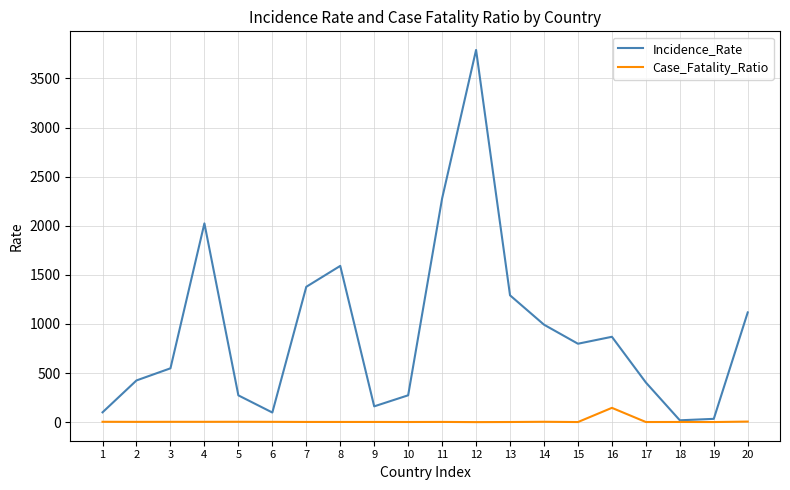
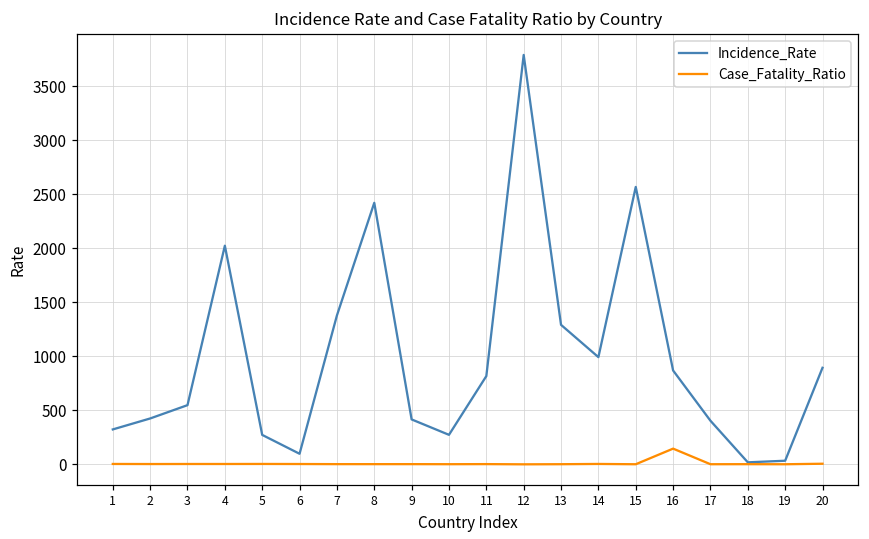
Incidence_Rate, 1: 100 -> 300
Incidence_Rate, 8: 1600 -> 2400
Incidence_Rate, 9: 200 -> 400
Incidence_Rate, 11: 2300 -> 800
Incidence_Rate, 15: 800 -> 2600
Incidence_Rate, 20: 1100 -> 900
